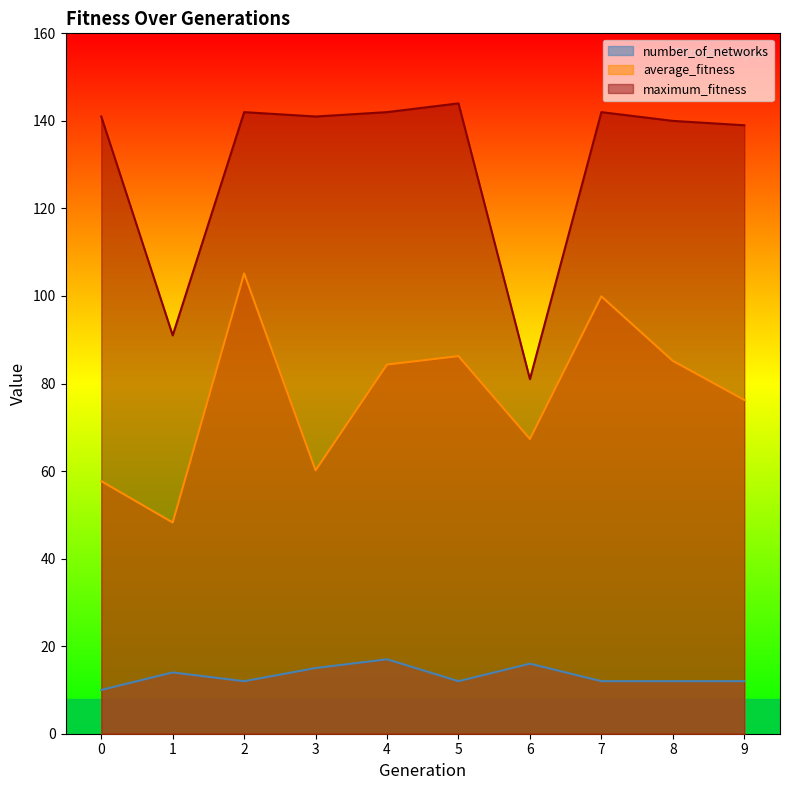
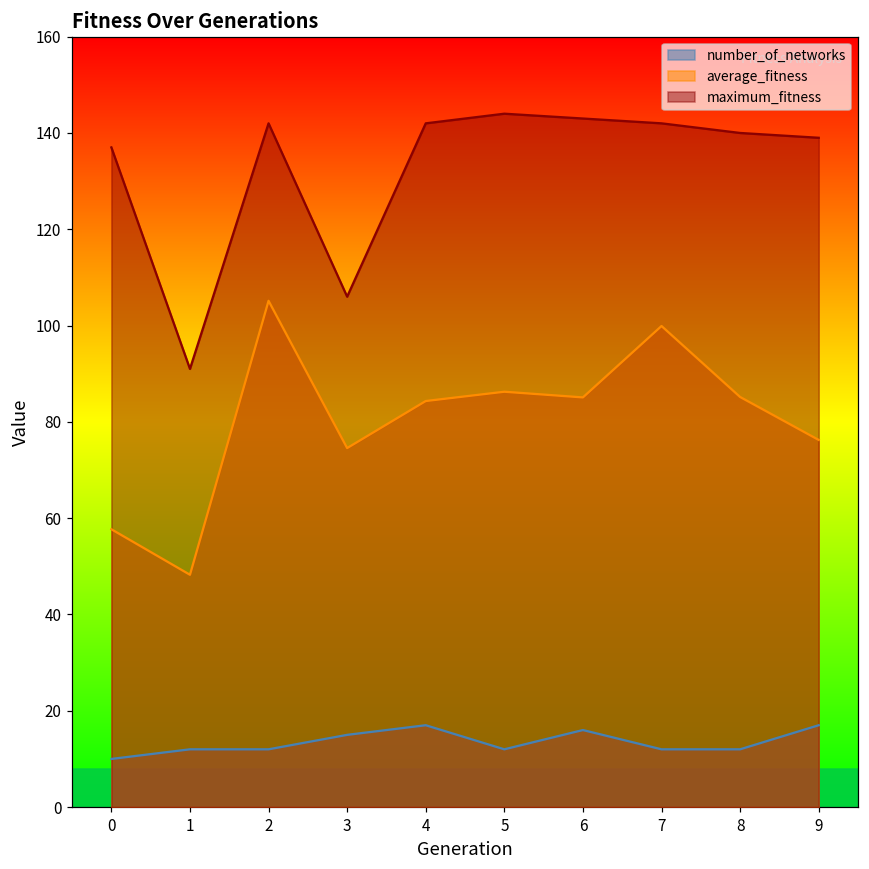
maximum_fitness, 0: 141 -> 137
number_of_networks, 1: 14 -> 12
average_fitness, 3: 60 -> 75
maximum_fitness, 3: 141 -> 106
average_fitness, 6: 67 -> 85
maximum_fitness, 6: 81 -> 143
number_of_networks, 9: 12 -> 17
